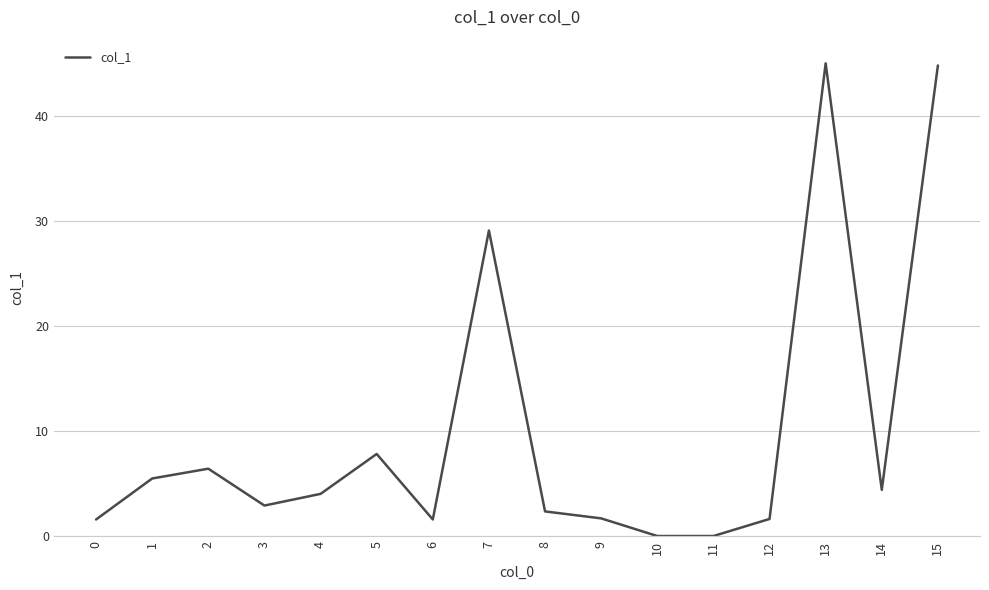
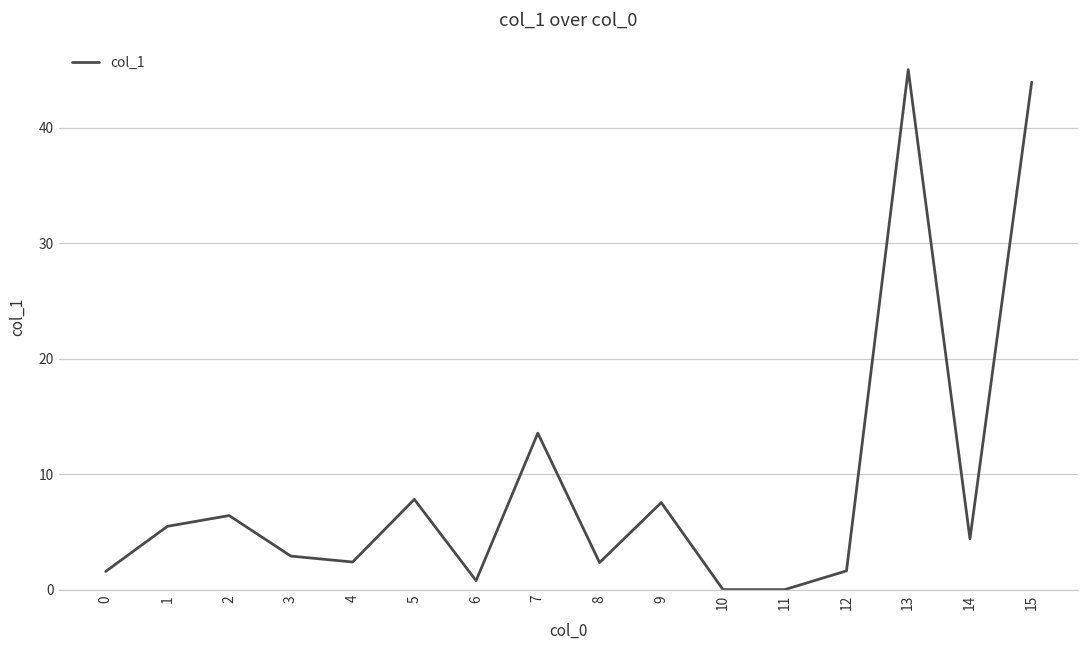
4: 4.0 -> 2.4
6: 1.6 -> 0.8
7: 29.1 -> 13.6
9: 1.7 -> 7.5
15: 44.8 -> 44.0
